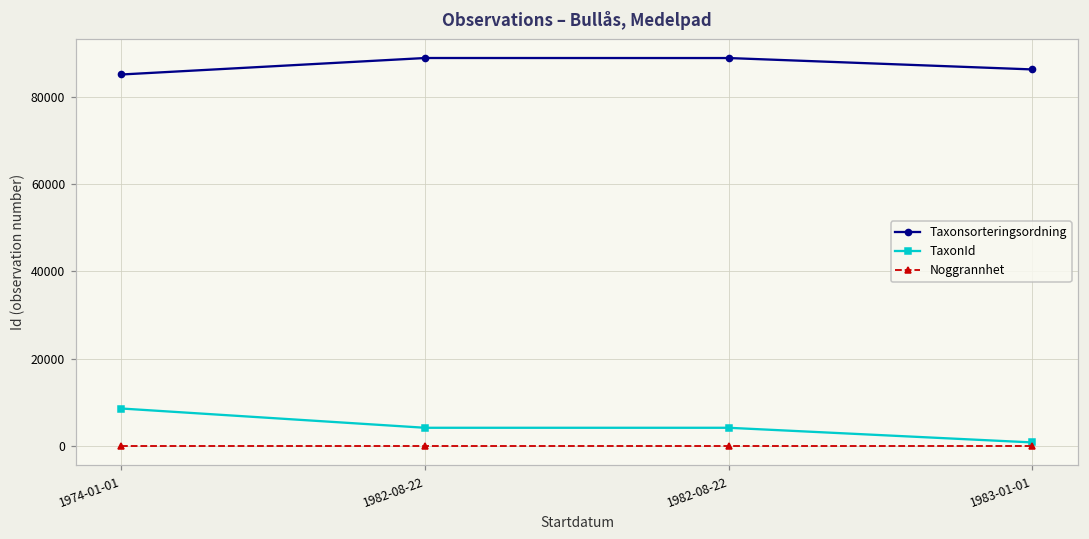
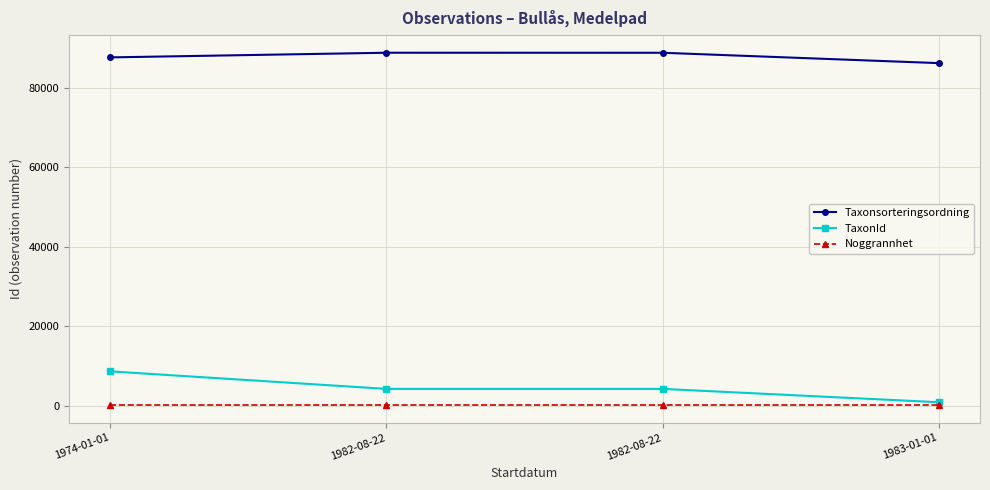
Taxonsorteringsordning, 1974-01-01: 85000 -> 88000
